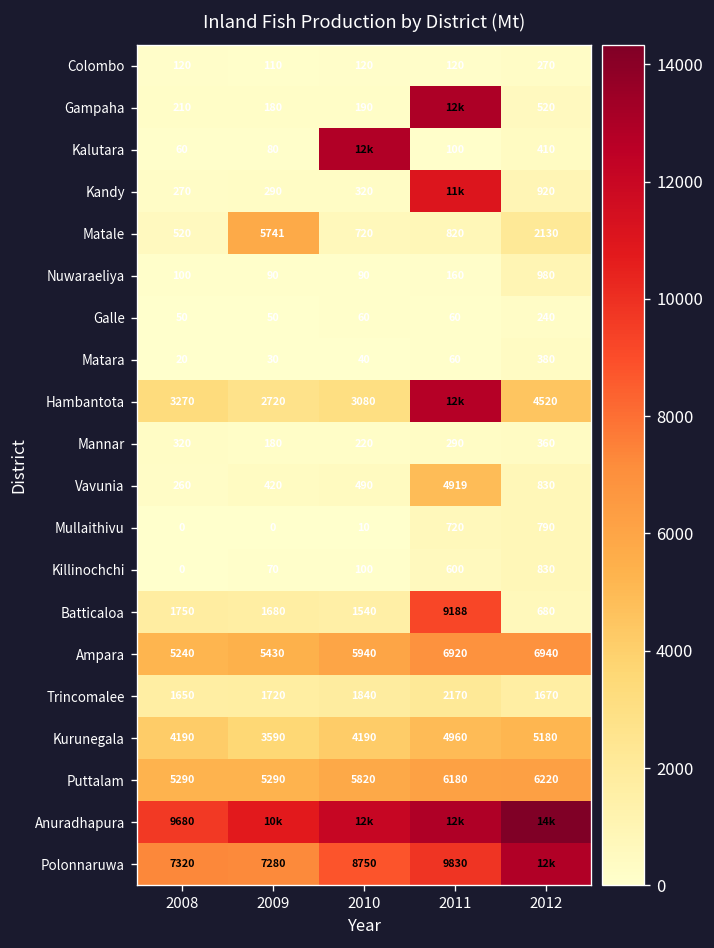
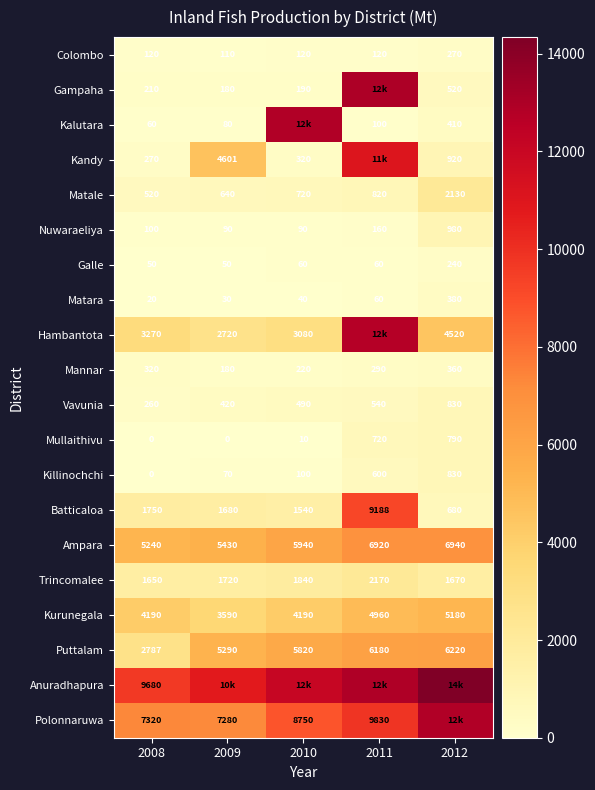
Kandy, 2009: 290 -> 4601
Matale, 2009: 5741 -> 640
Vavunia, 2011: 4919 -> 540
Puttalam, 2008: 5290 -> 2787
